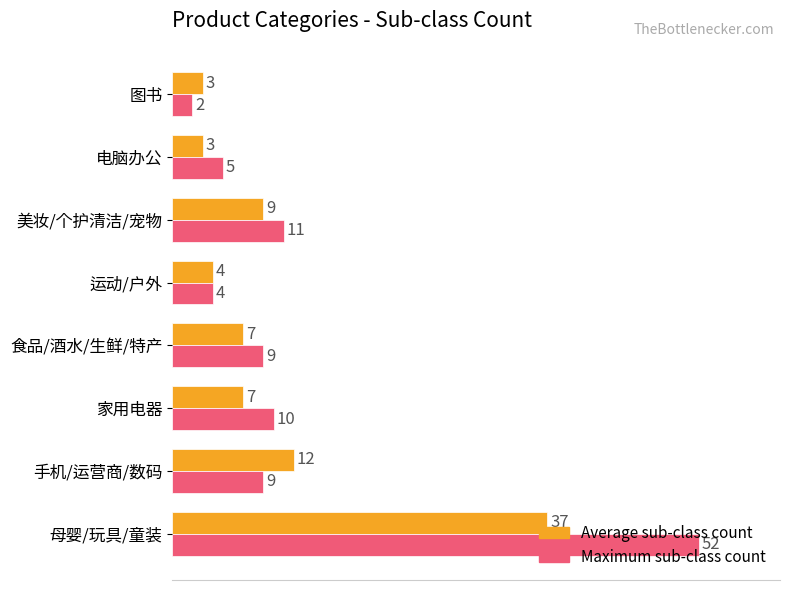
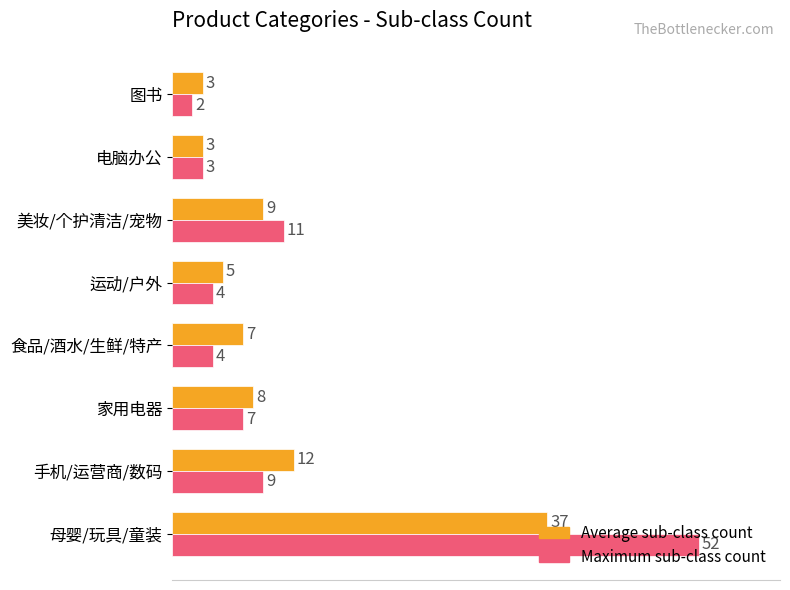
Maximum sub-class count, 电脑办公: 5 -> 3
Average sub-class count, 运动/户外: 4 -> 5
Maximum sub-class count, 食品/酒水/生鲜/特产: 9 -> 4
Average sub-class count, 家用电器: 7 -> 8
Maximum sub-class count, 家用电器: 10 -> 7
